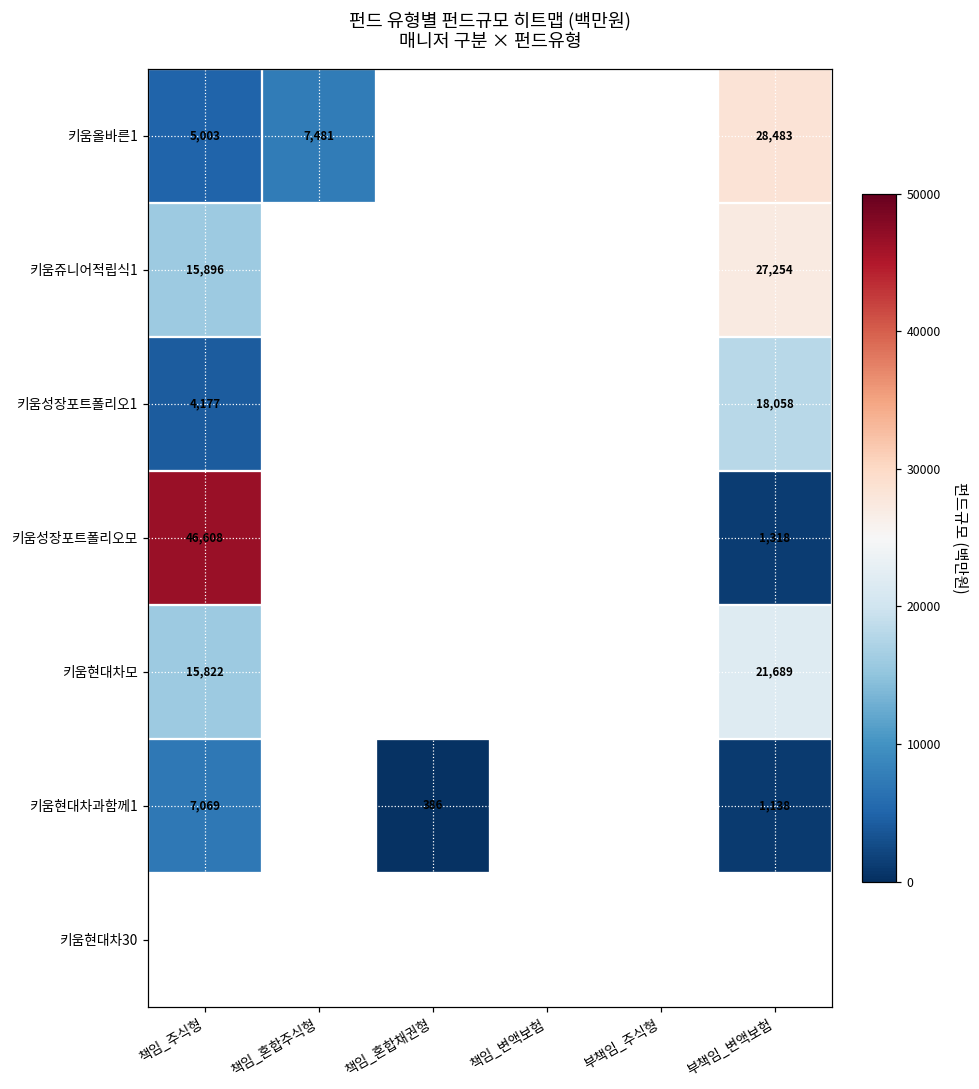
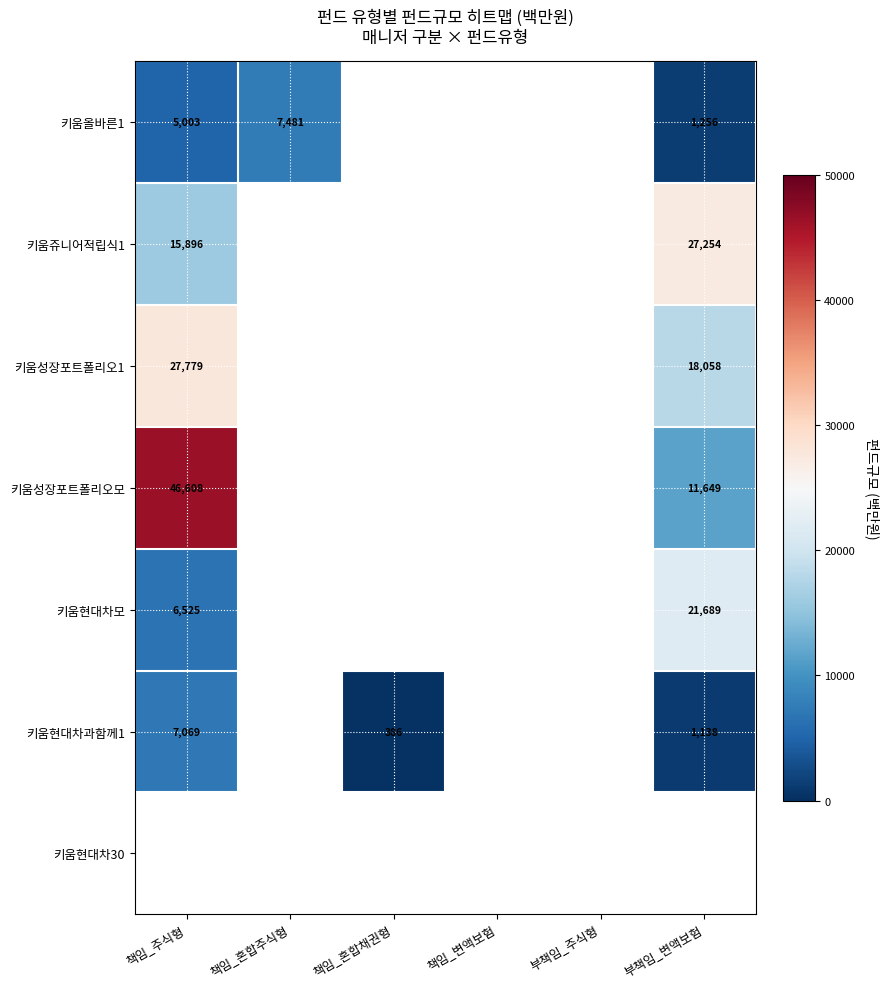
키움올바른1, 부책임_변액보험: 28,483 -> 1,256
키움성장포트폴리오1, 책임_주식형: 4,177 -> 27,779
키움성장포트폴리오모, 부책임_변액보험: 1,318 -> 11,649
키움현대차모, 책임_주식형: 15,822 -> 6,525
